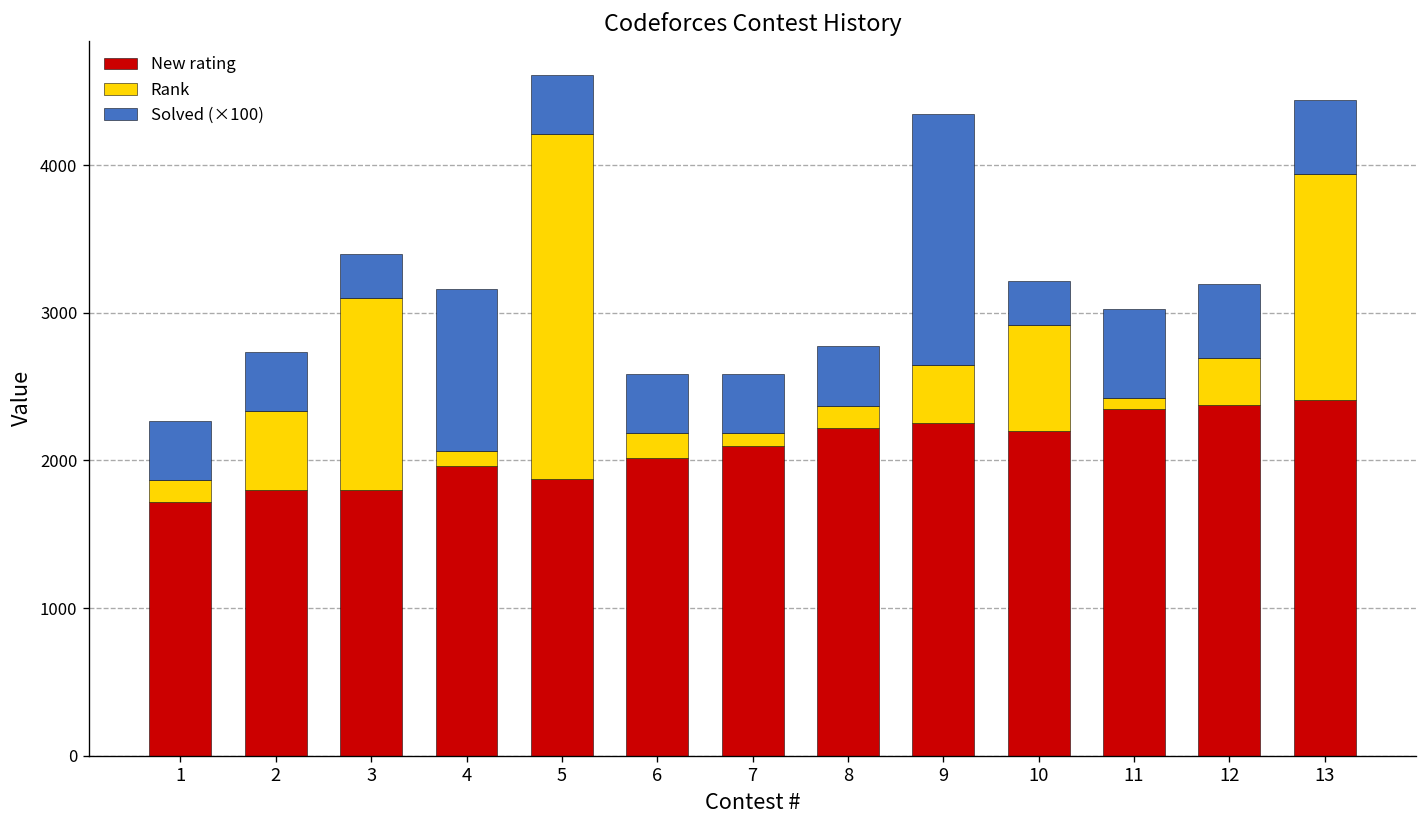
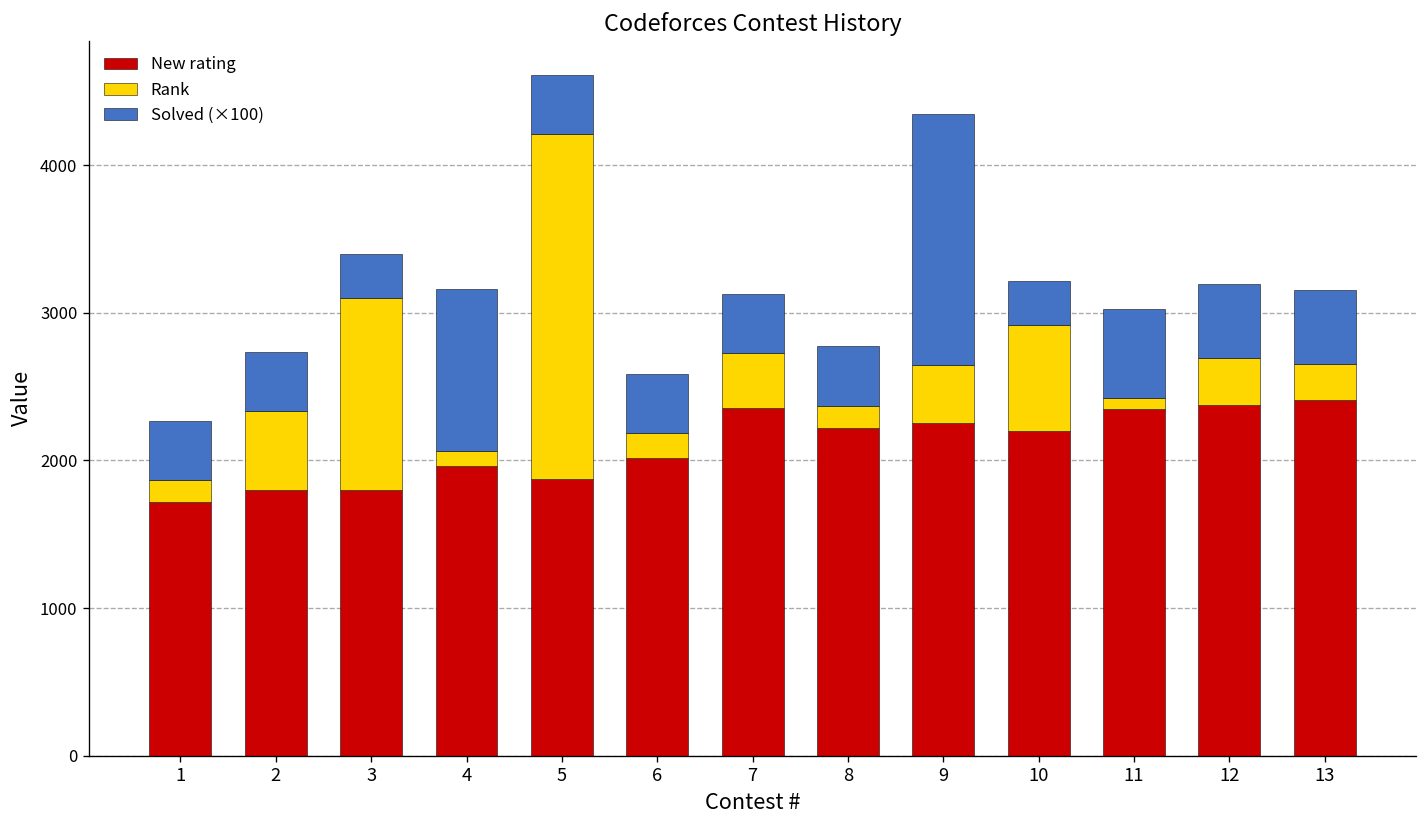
New rating, 7: 2100 -> 2360
Rank, 7: 90 -> 370
Rank, 13: 1530 -> 240
